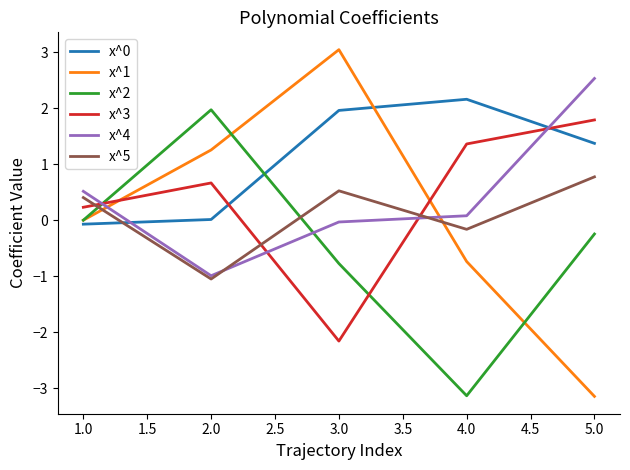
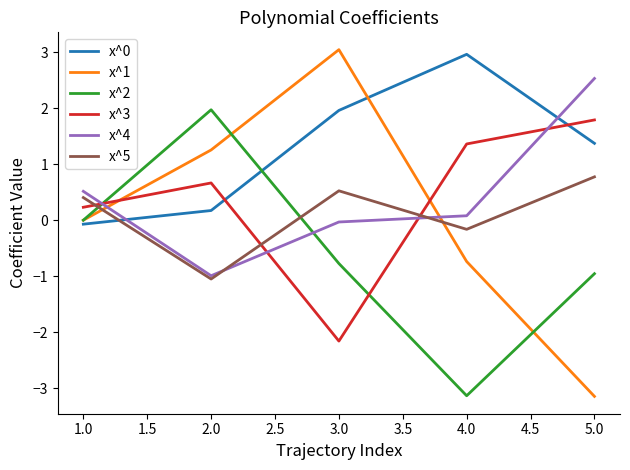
x^0, 2.0: 0.0 -> 0.2
x^0, 4.0: 2.2 -> 3.0
x^2, 5.0: -0.2 -> -1.0
